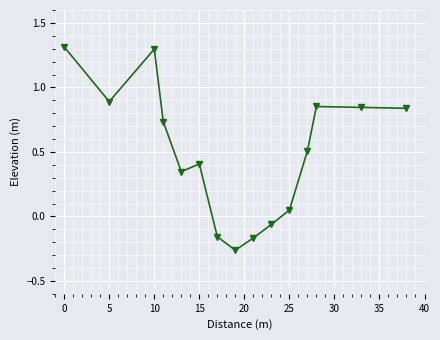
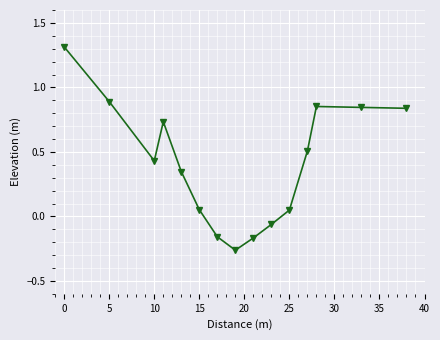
10: 1.30 -> 0.43
15: 0.41 -> 0.05
